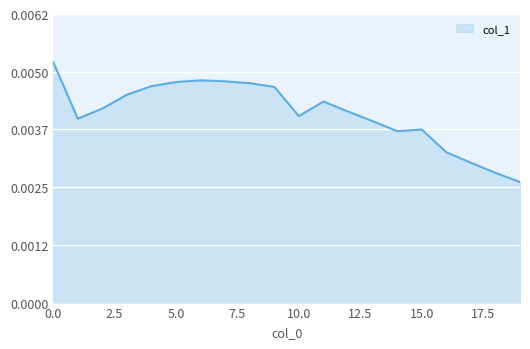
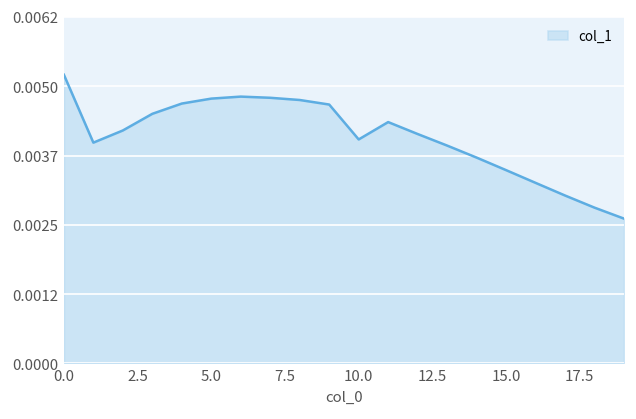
15.0: 0.0037 -> 0.0035
